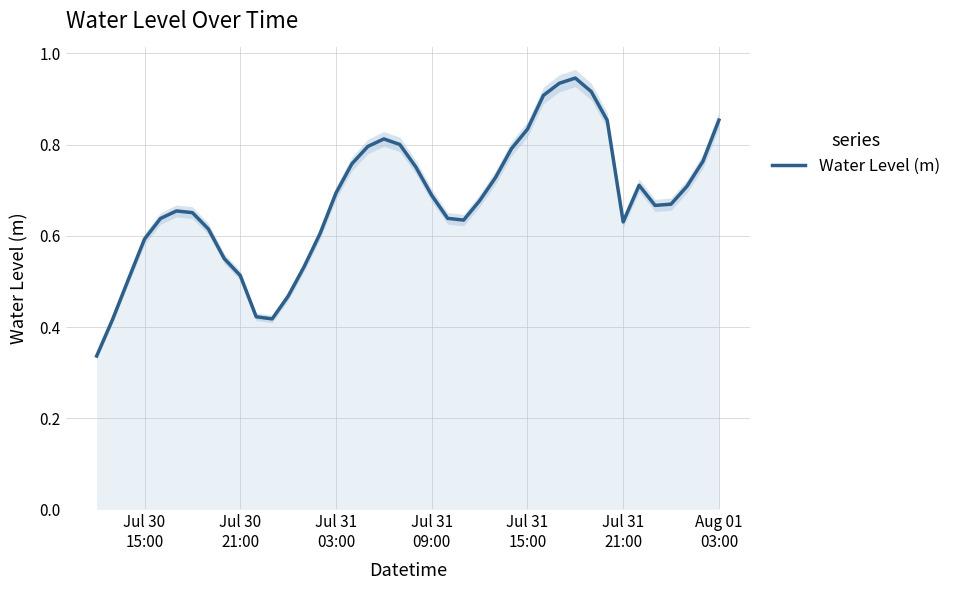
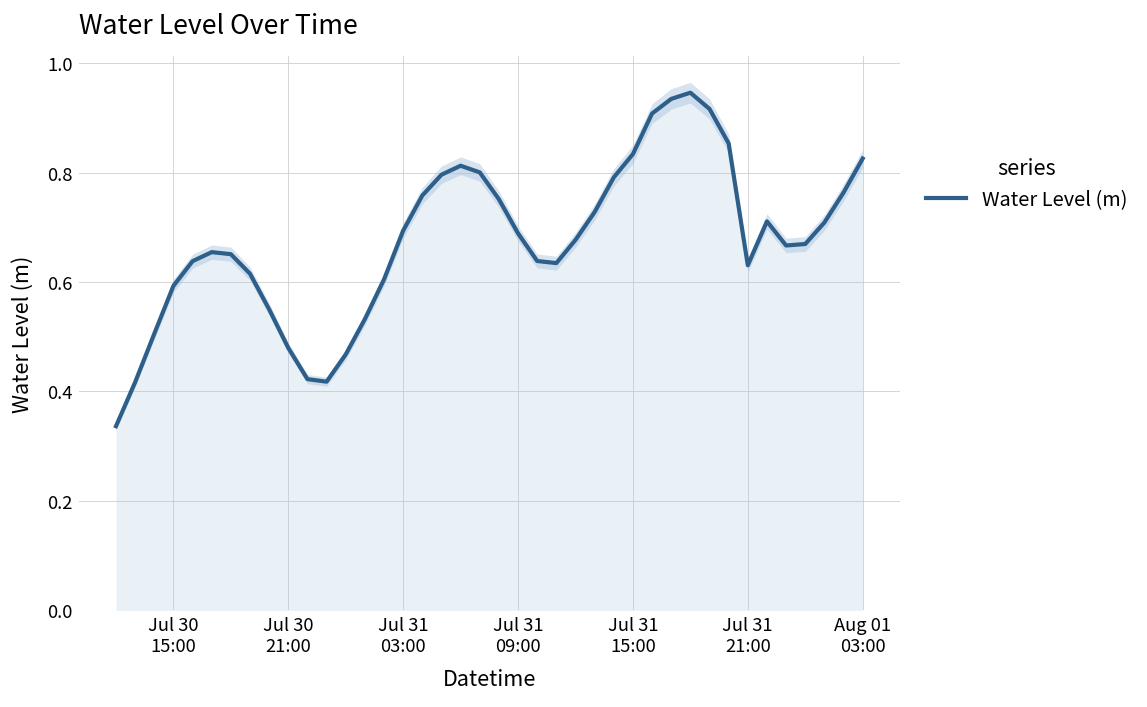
Water Level (m), Jul 30 21:00: 0.51 -> 0.48
Water Level (m), Aug 01 03:00: 0.85 -> 0.83
